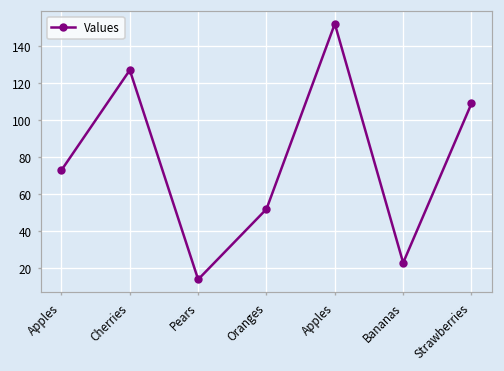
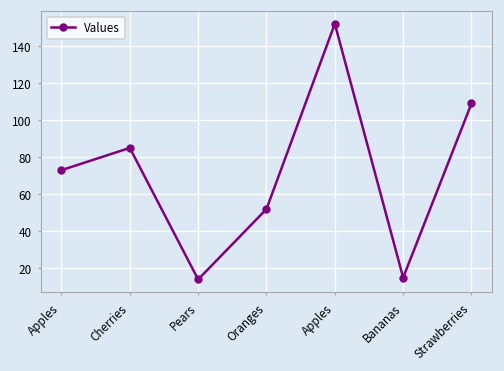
Cherries: 127 -> 85
Bananas: 23 -> 15
